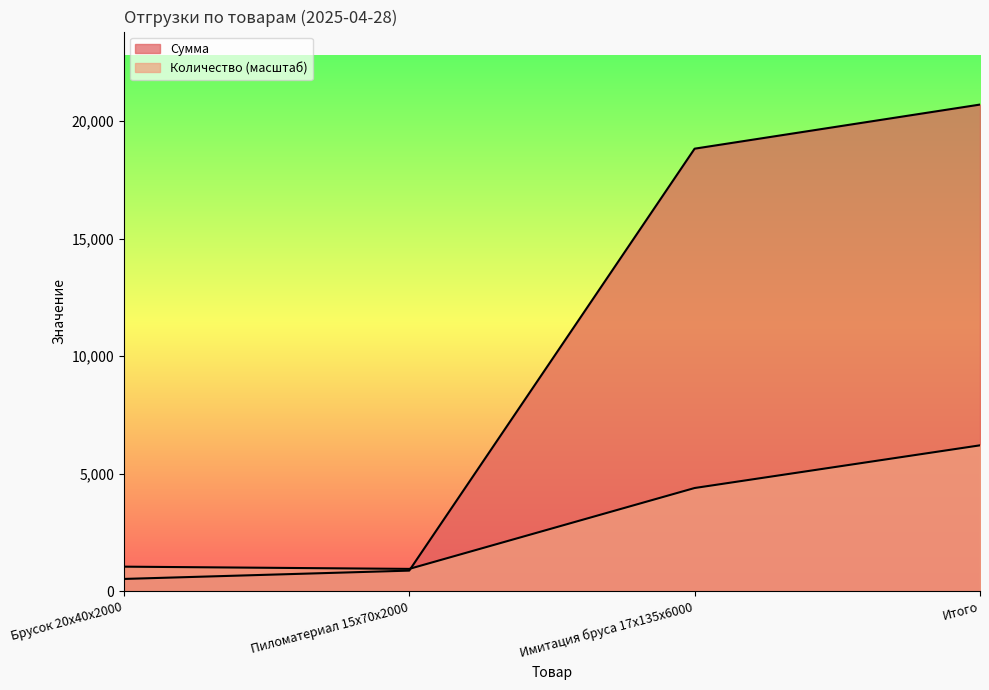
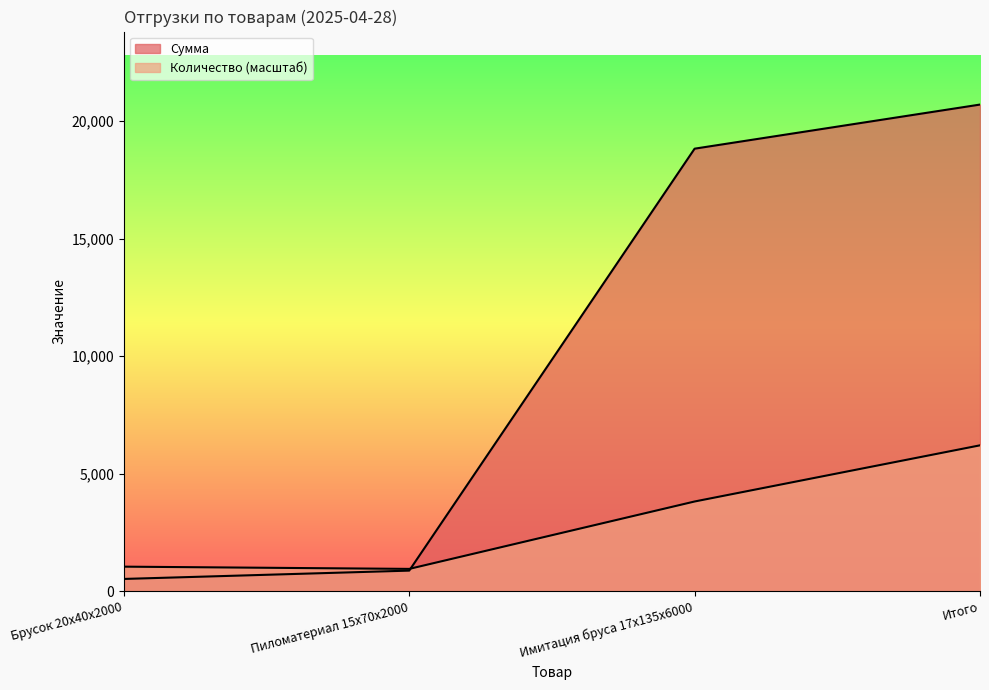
Количество (масштаб), Имитация бруса 17x135x6000: 4,400 -> 3,800
